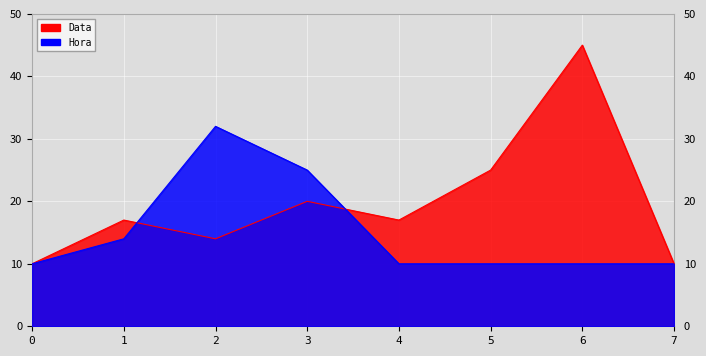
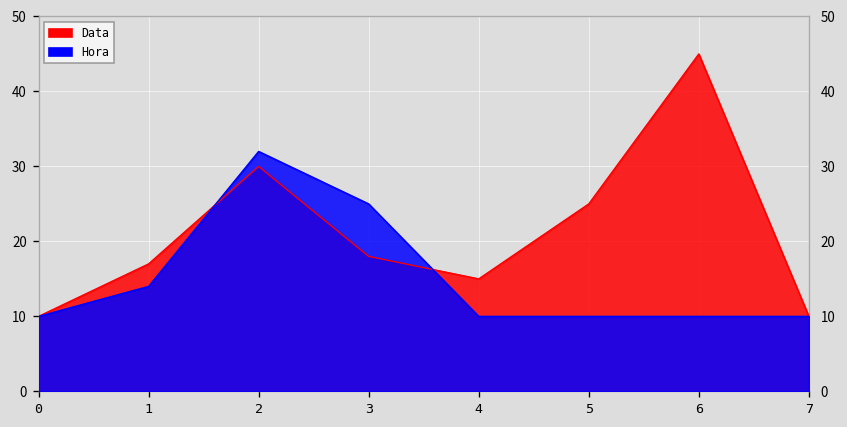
Data, 2: 14 -> 30
Data, 3: 20 -> 18
Data, 4: 17 -> 15
